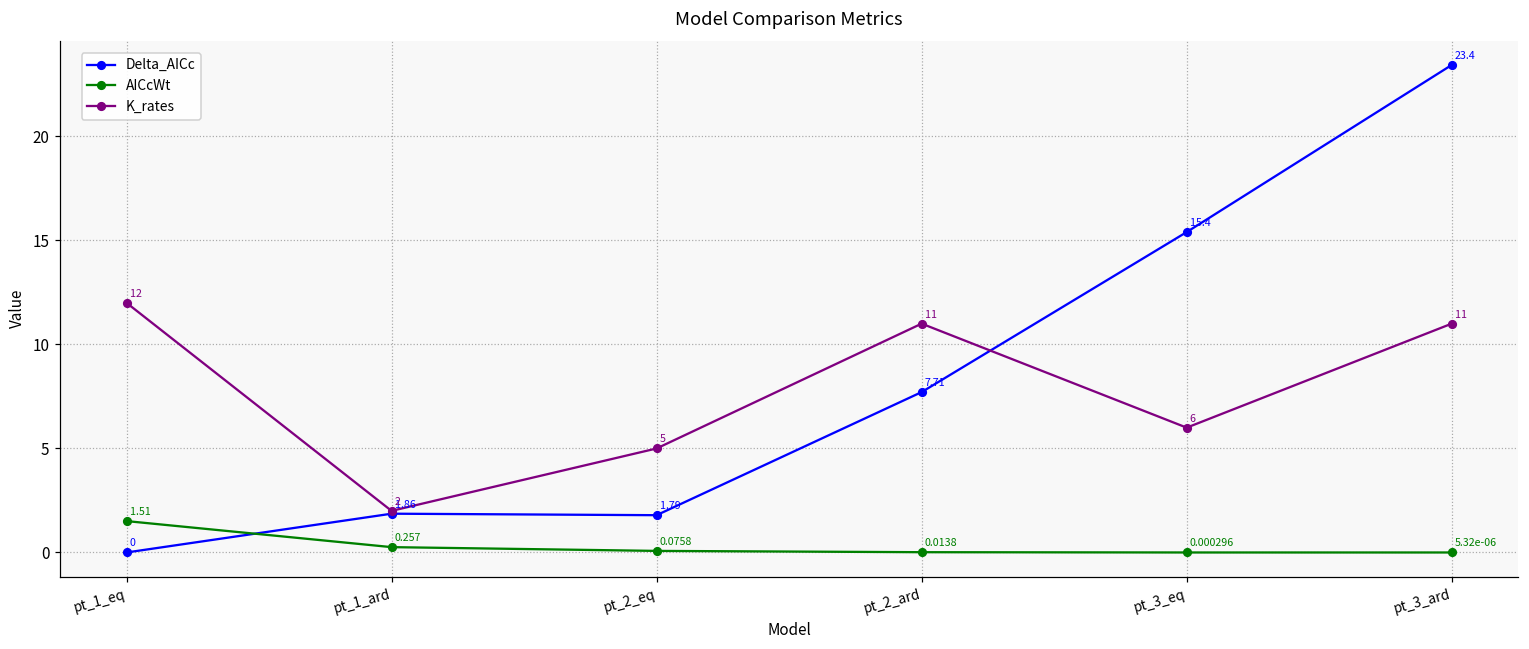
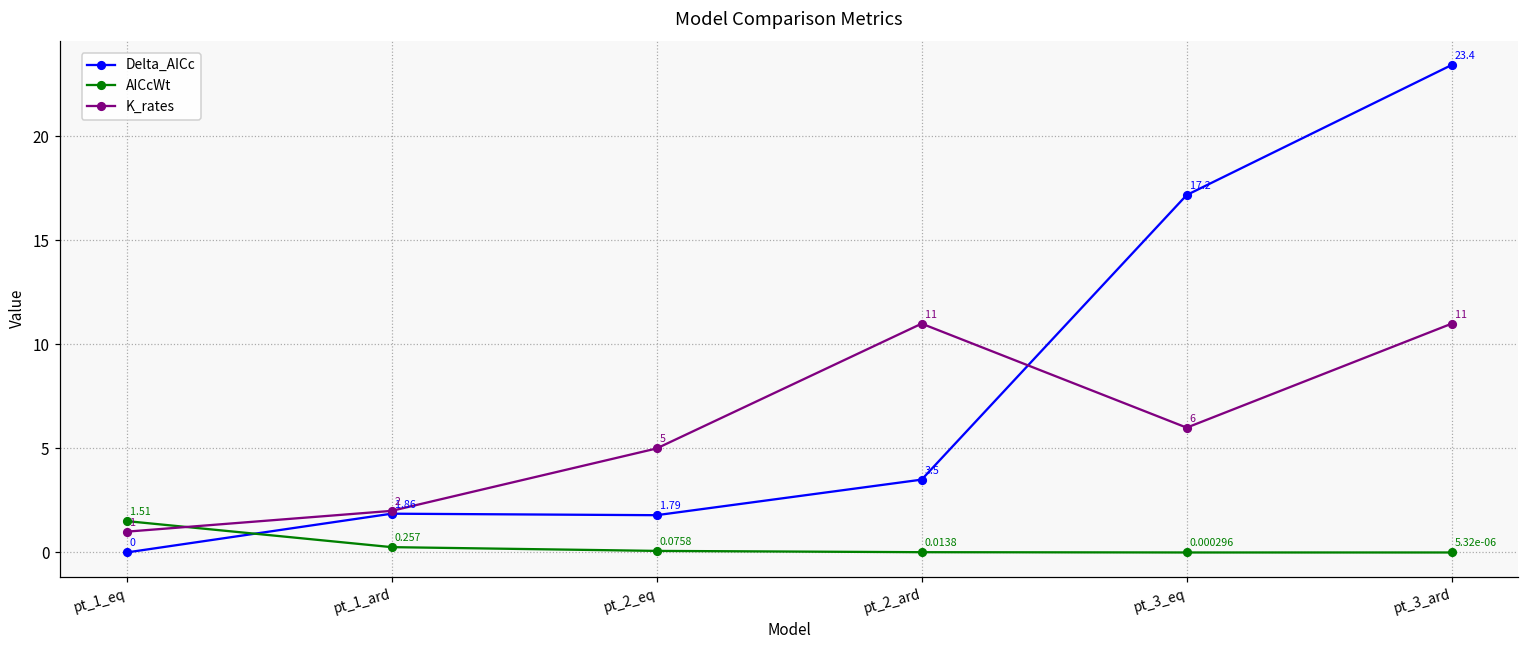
K_rates, pt_1_eq: 12 -> 1
Delta_AICc, pt_2_ard: 7.71 -> 3.5
Delta_AICc, pt_3_eq: 15.4 -> 17.2
